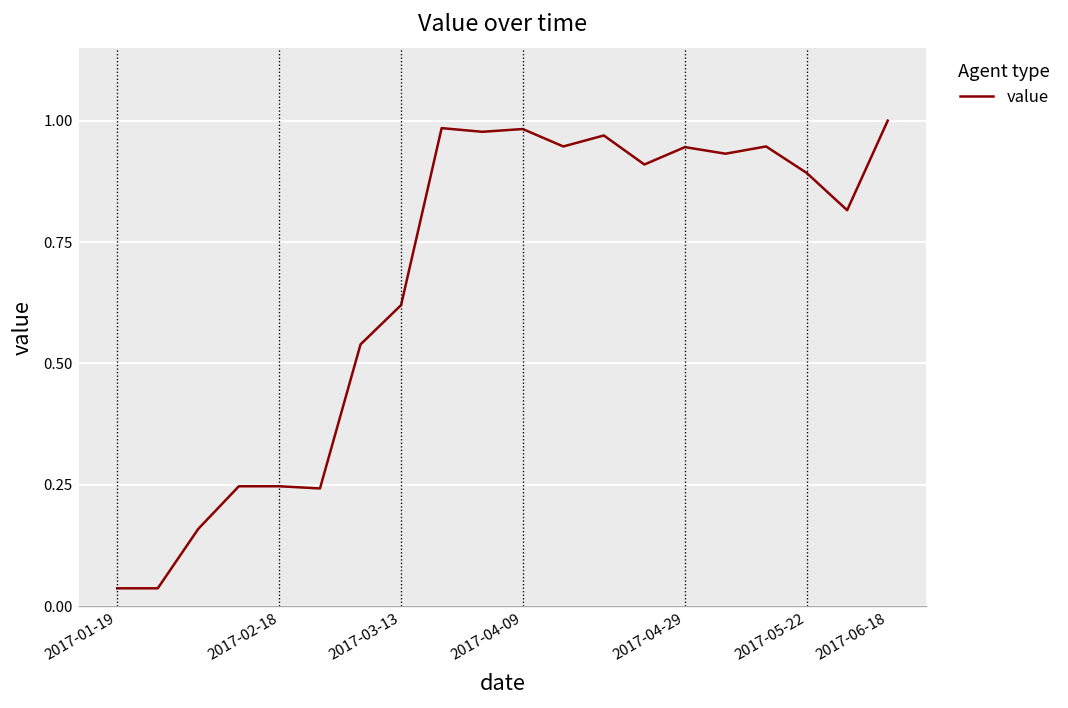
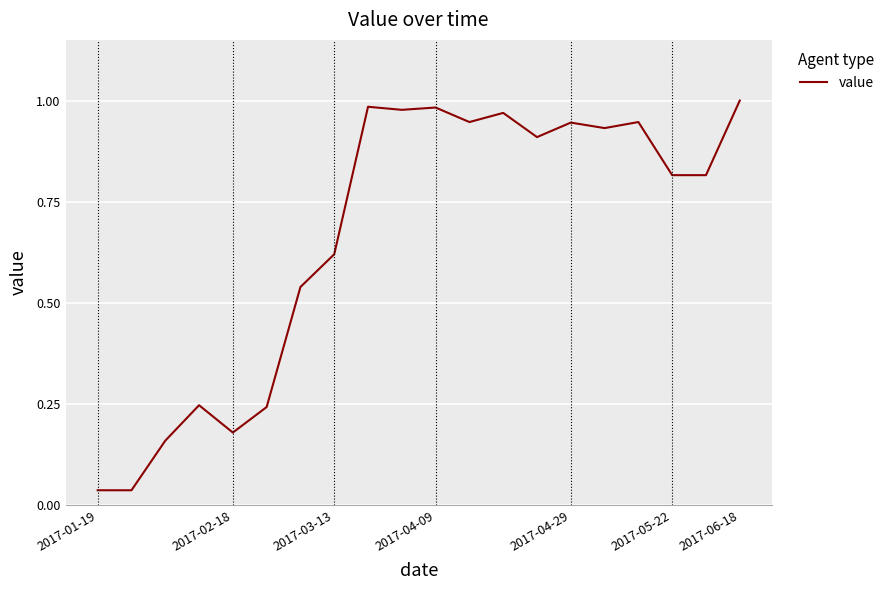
2017-02-18: 0.25 -> 0.18
2017-05-22: 0.89 -> 0.82
